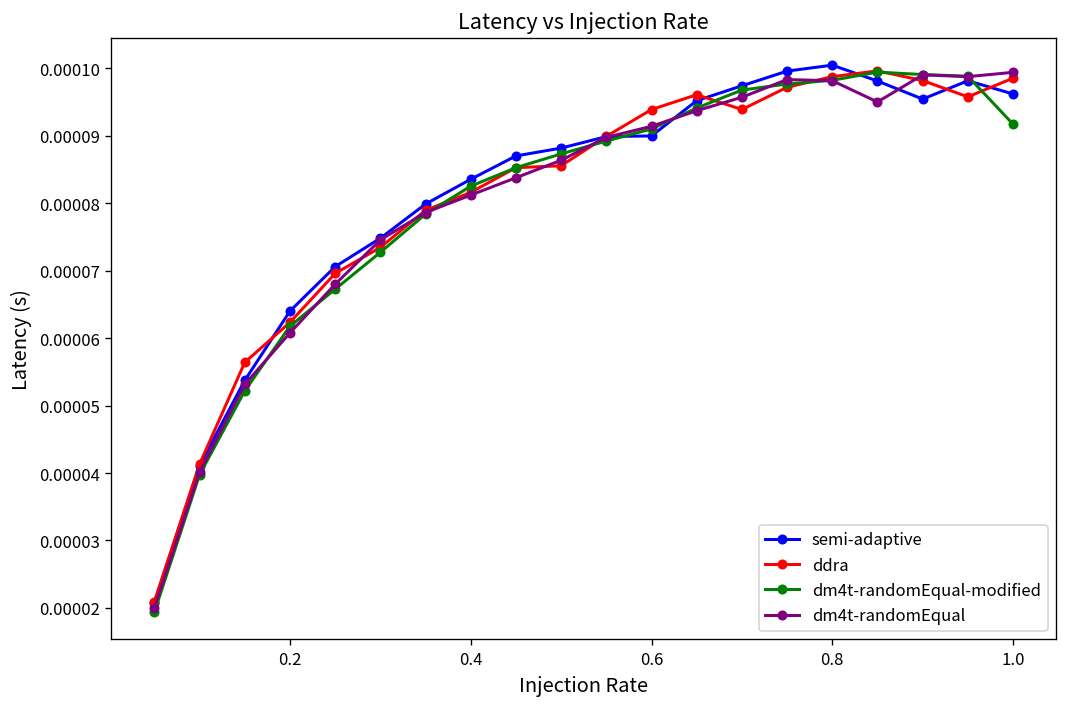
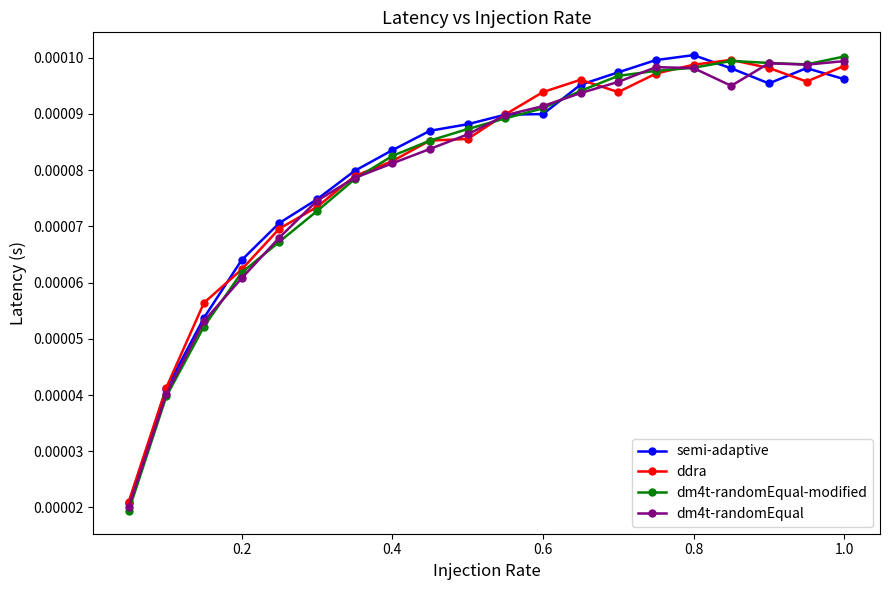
dm4t-randomEqual-modified, 1.0: 0.000092 -> 0.000100
